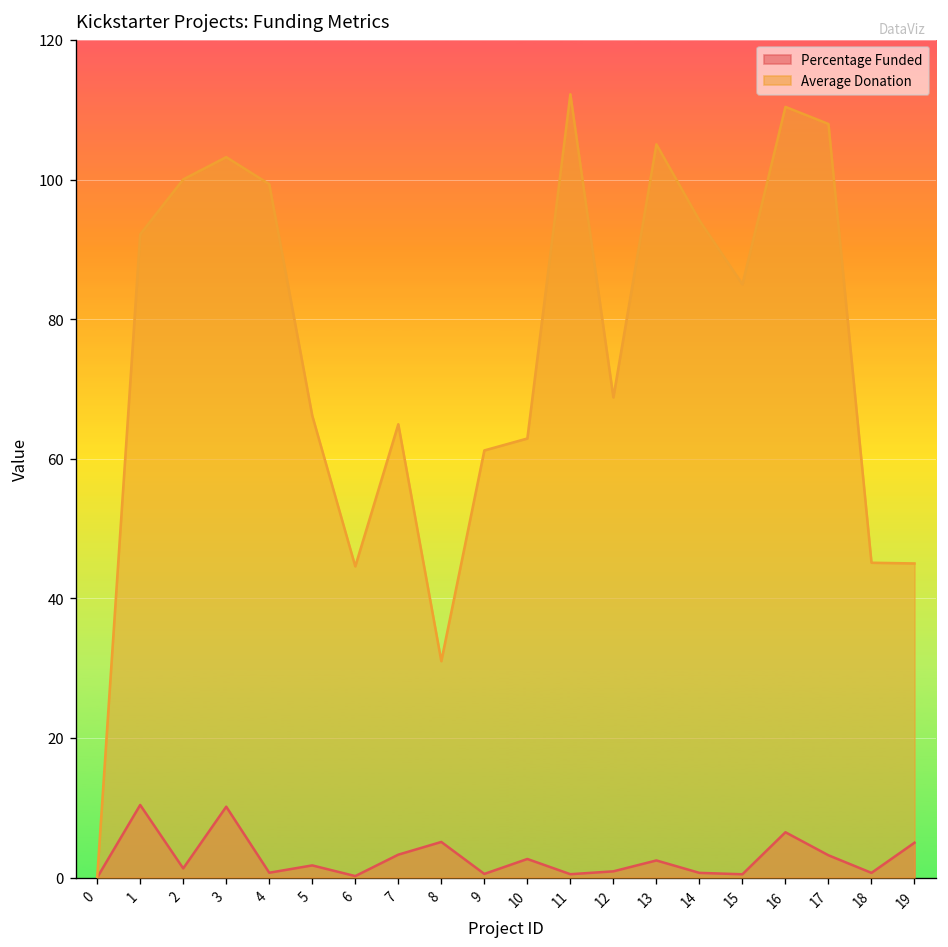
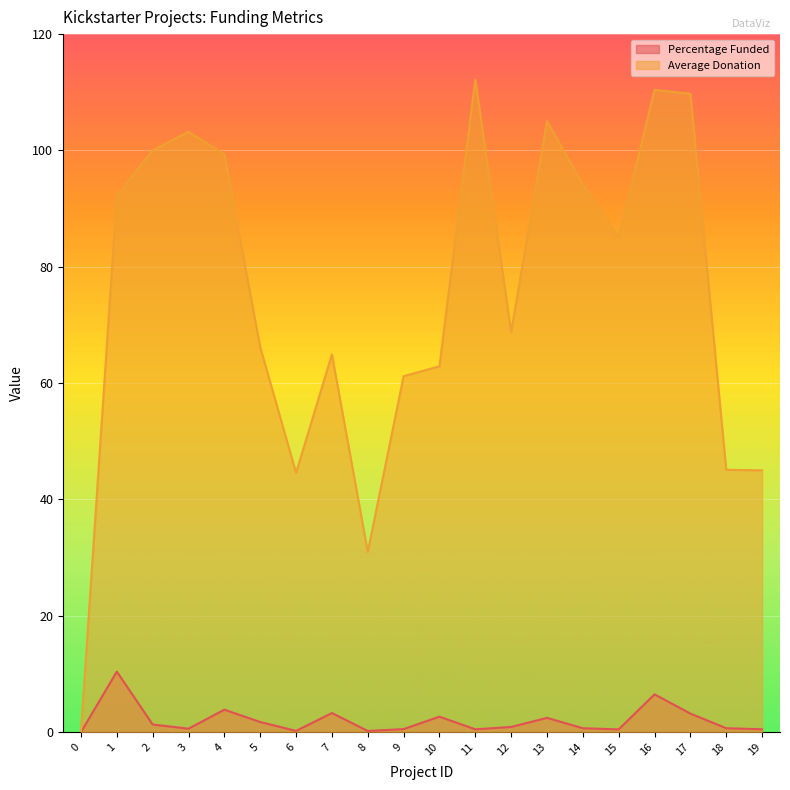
Percentage Funded, 3: 10 -> 1
Percentage Funded, 4: 1 -> 4
Percentage Funded, 8: 5 -> 0
Average Donation, 17: 108 -> 110
Percentage Funded, 19: 5 -> 0
